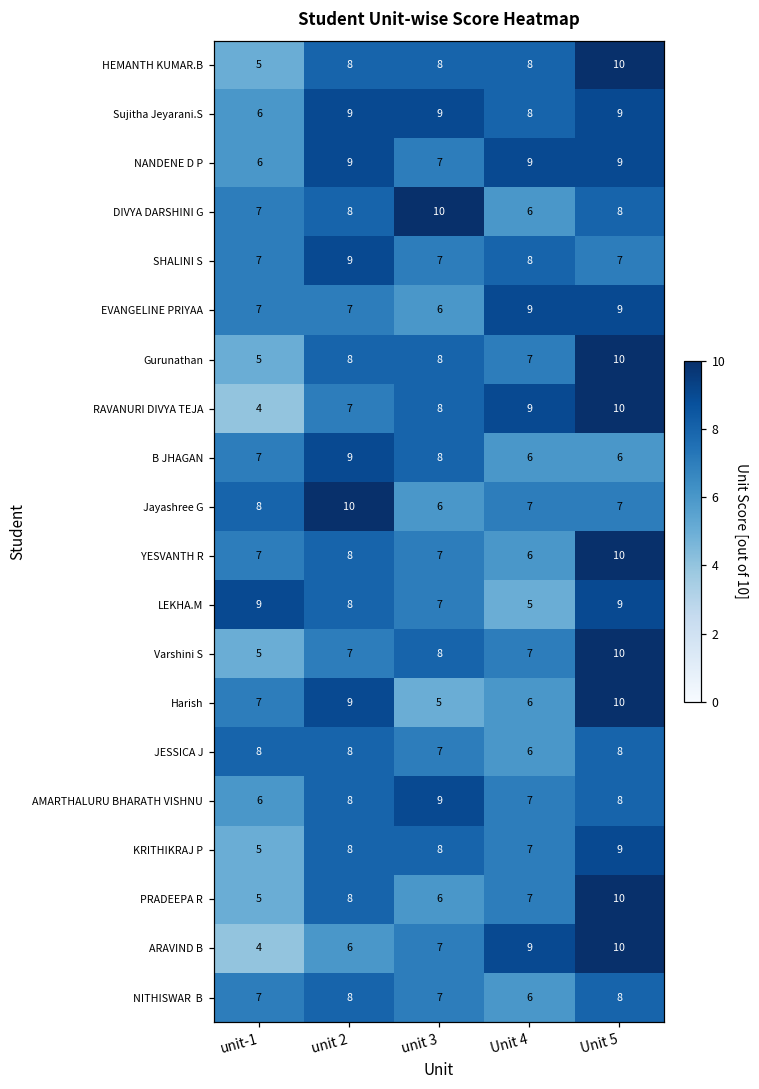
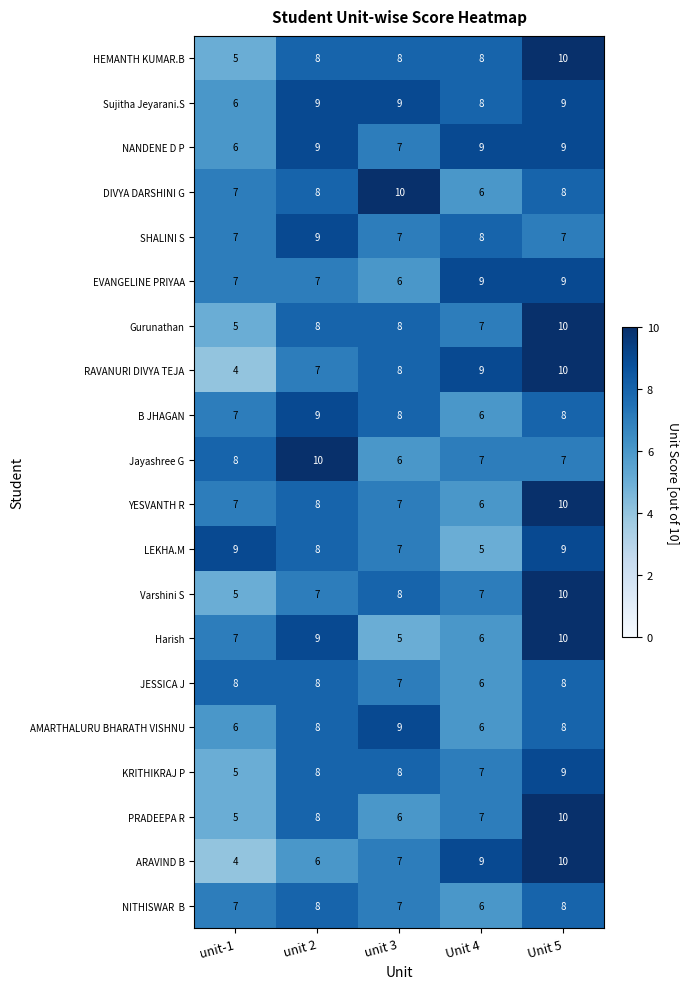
B JHAGAN, Unit 5: 6 -> 8
AMARTHALURU BHARATH VISHNU, Unit 4: 7 -> 6
